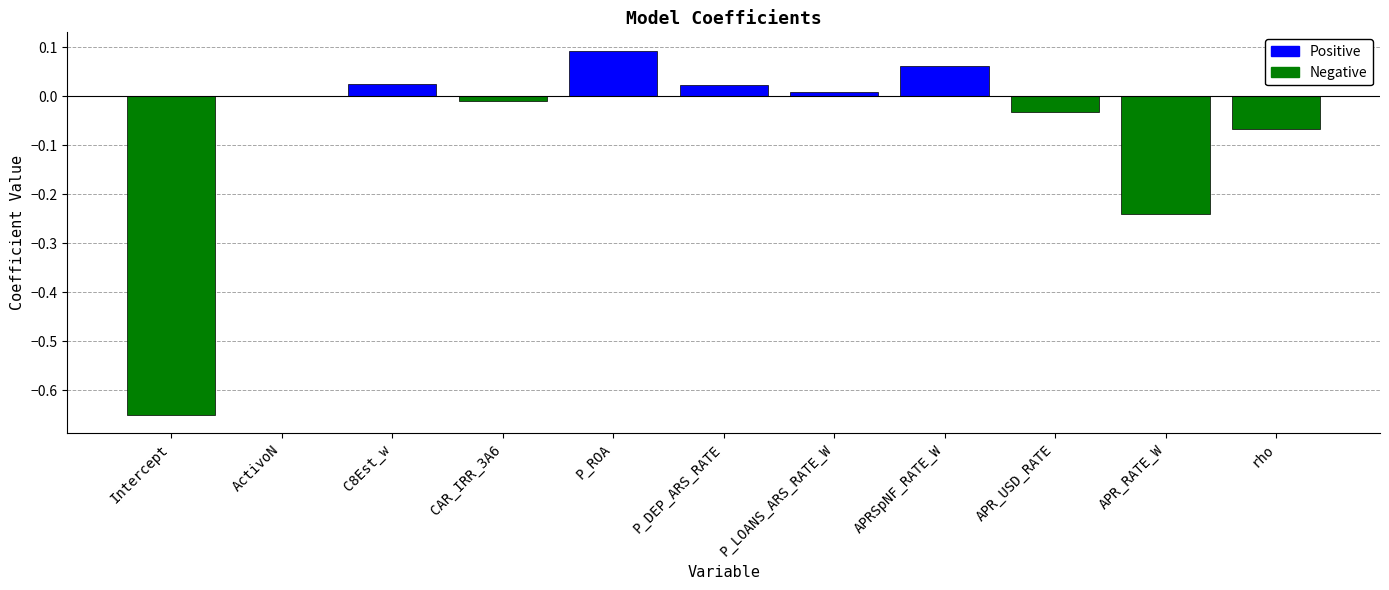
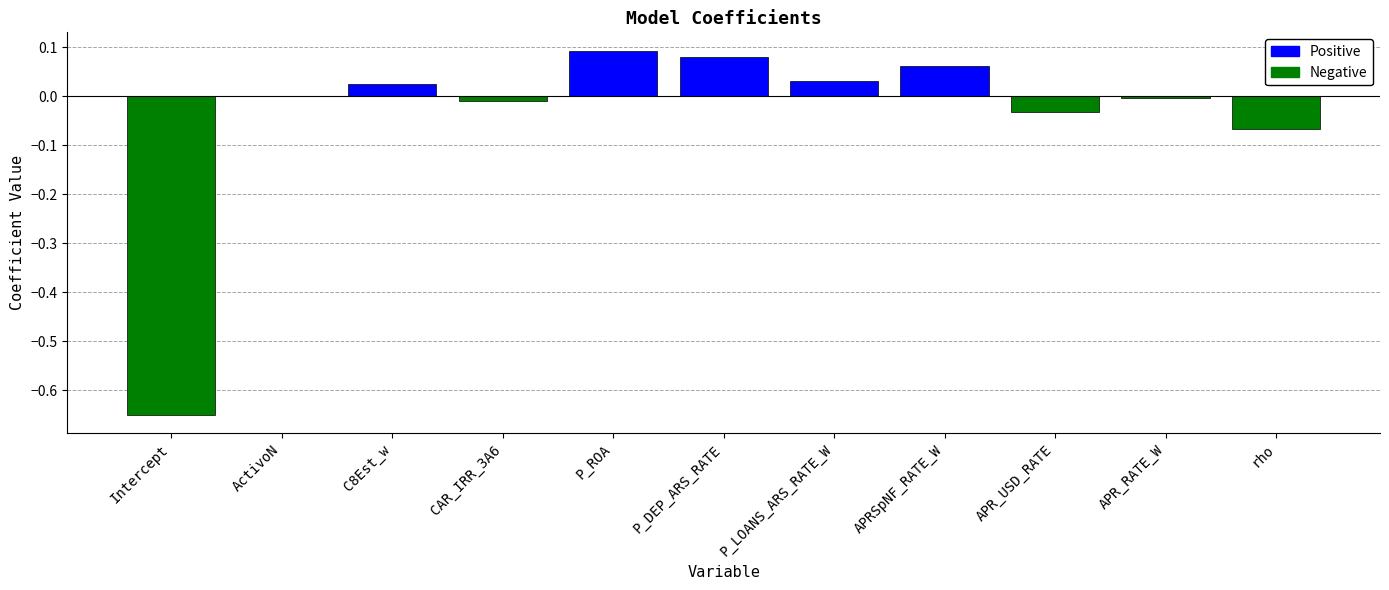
P_DEP_ARS_RATE: 0.02 -> 0.08
P_LOANS_ARS_RATE_W: 0.01 -> 0.03
APR_RATE_W: -0.24 -> 0.00
